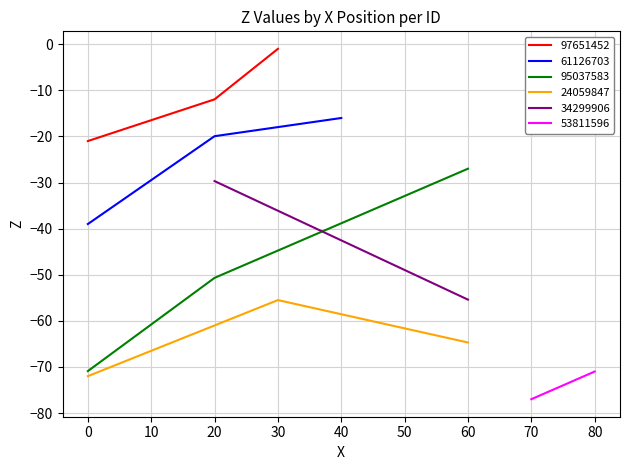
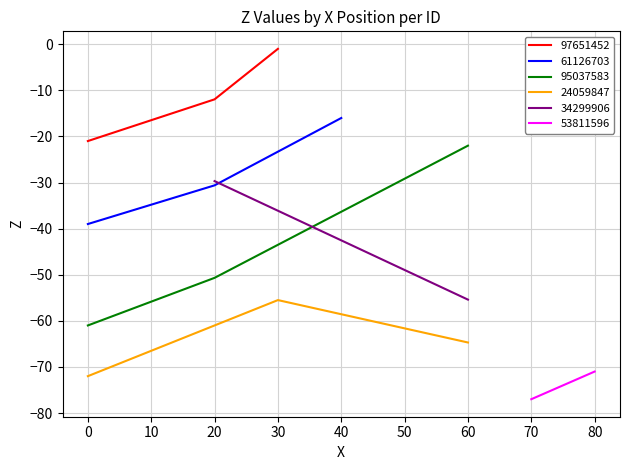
95037583, 0: -71 -> -61
61126703, 20: -20 -> -31
95037583, 60: -27 -> -22
